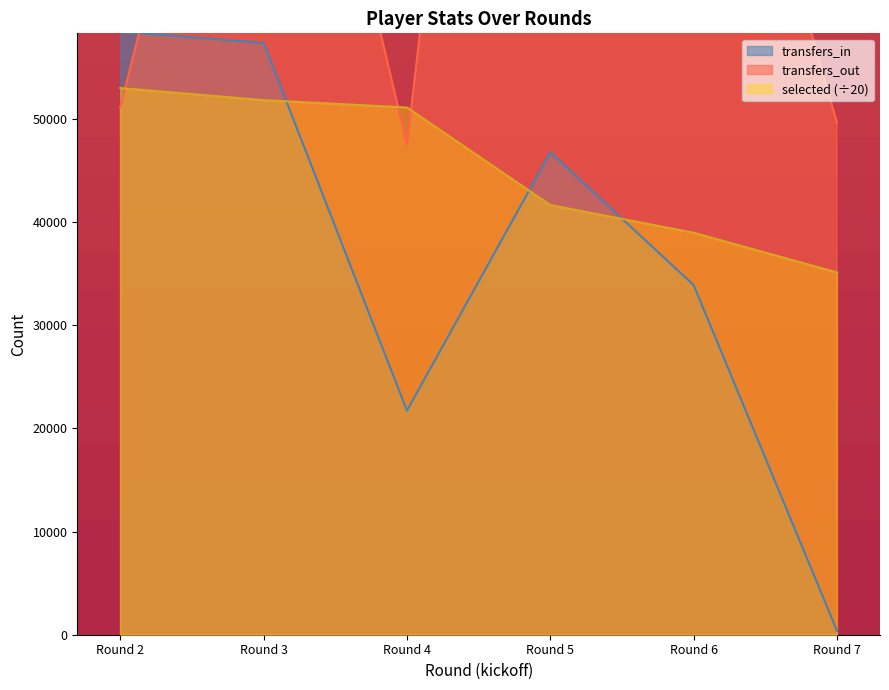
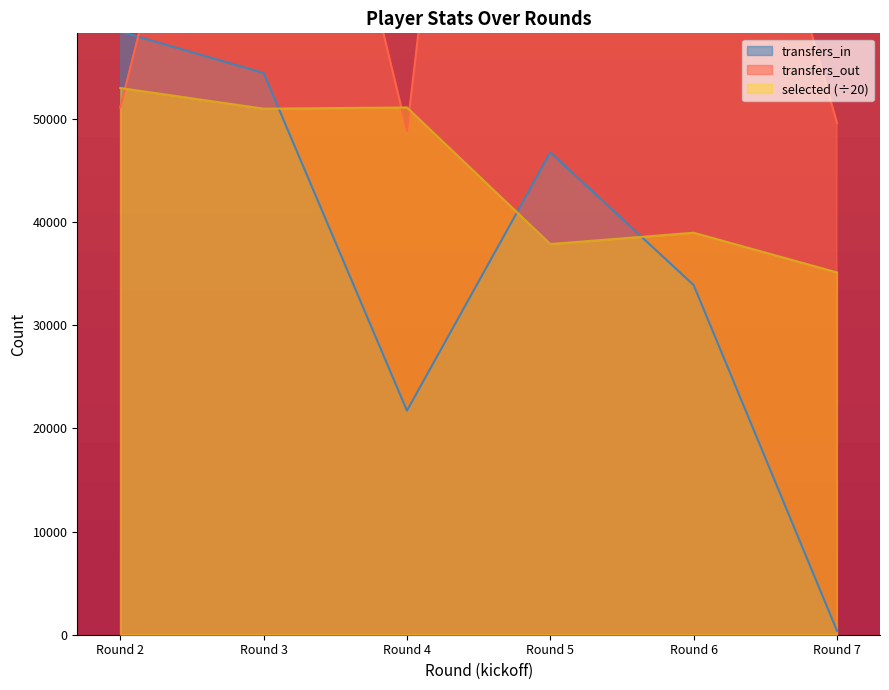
transfers_in, Round 3: 57300 -> 54400
selected (÷20), Round 3: 51800 -> 51000
transfers_out, Round 4: 47500 -> 48800
selected (÷20), Round 5: 41600 -> 37900
